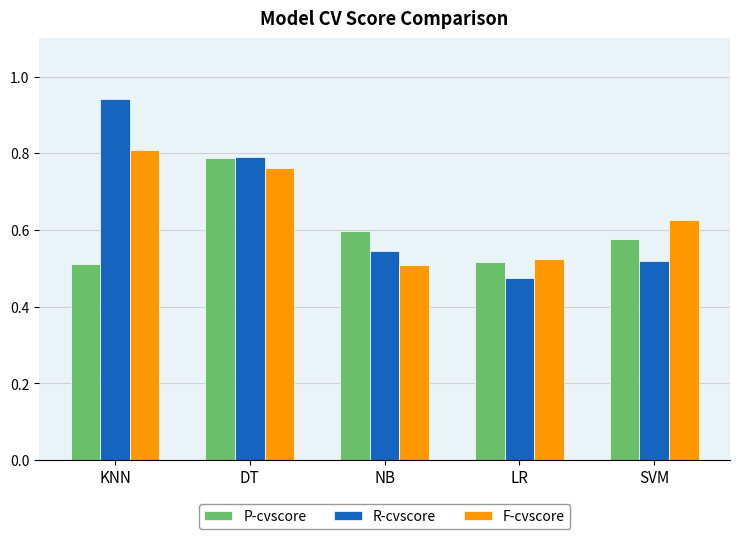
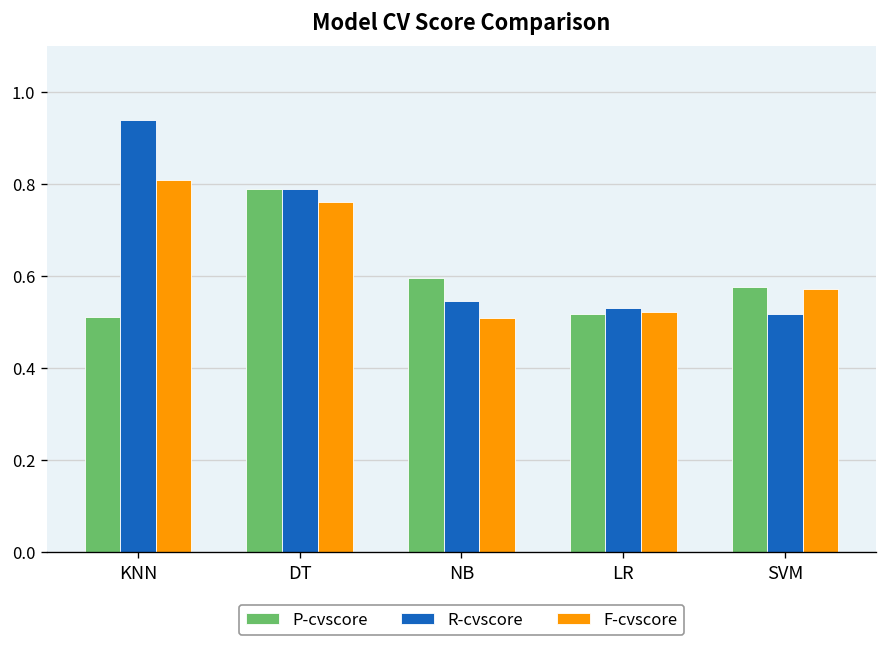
R-cvscore, LR: 0.48 -> 0.53
F-cvscore, SVM: 0.63 -> 0.57
